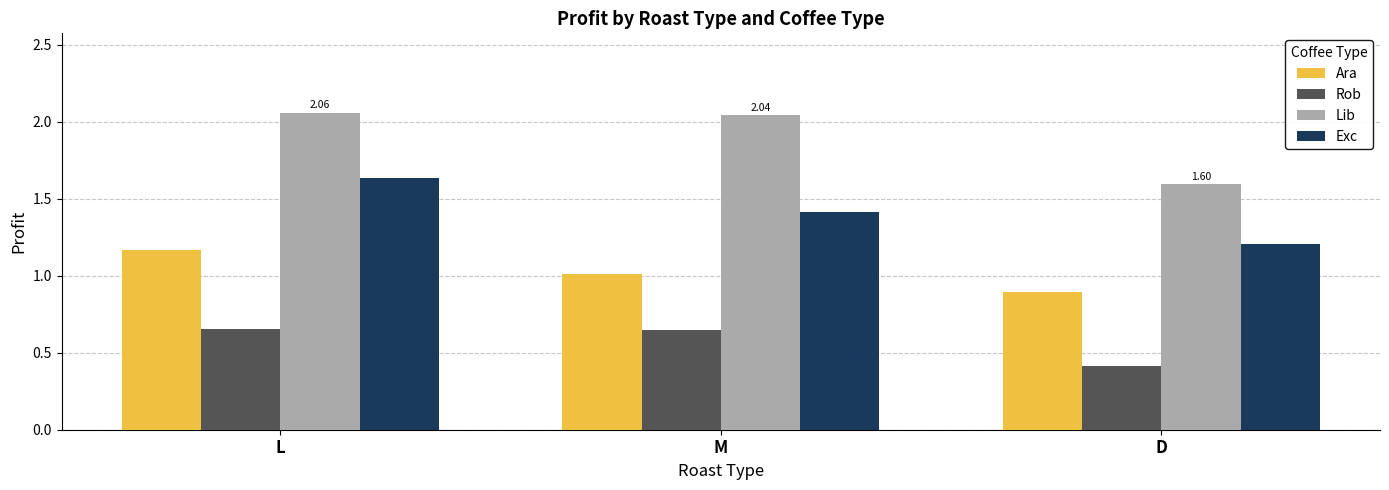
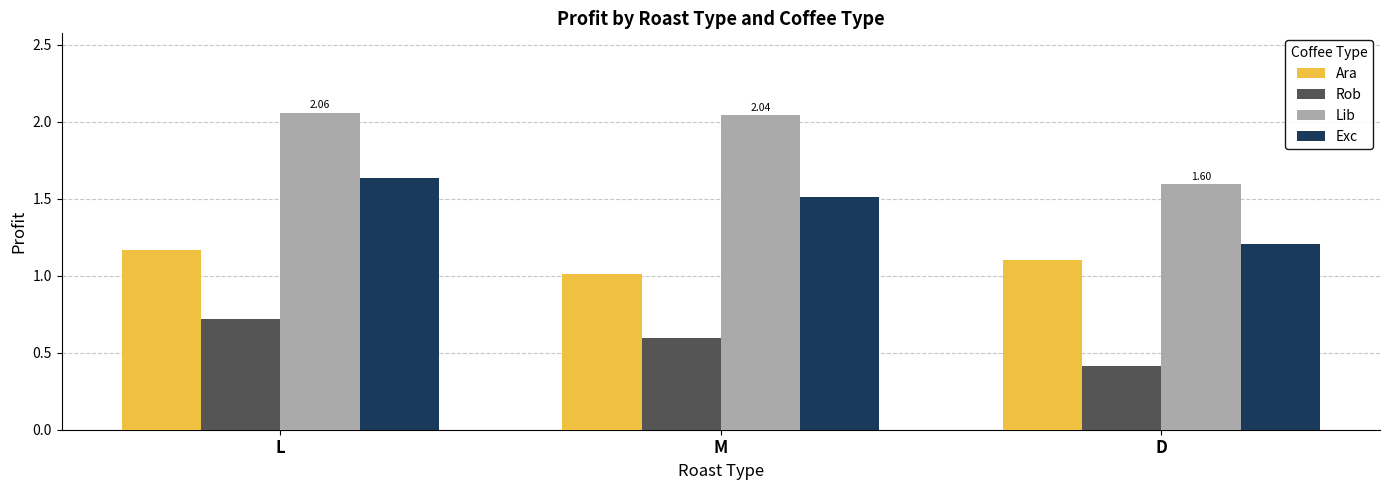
Rob, L: 0.65 -> 0.72
Rob, M: 0.65 -> 0.60
Exc, M: 1.42 -> 1.51
Ara, D: 0.90 -> 1.10
